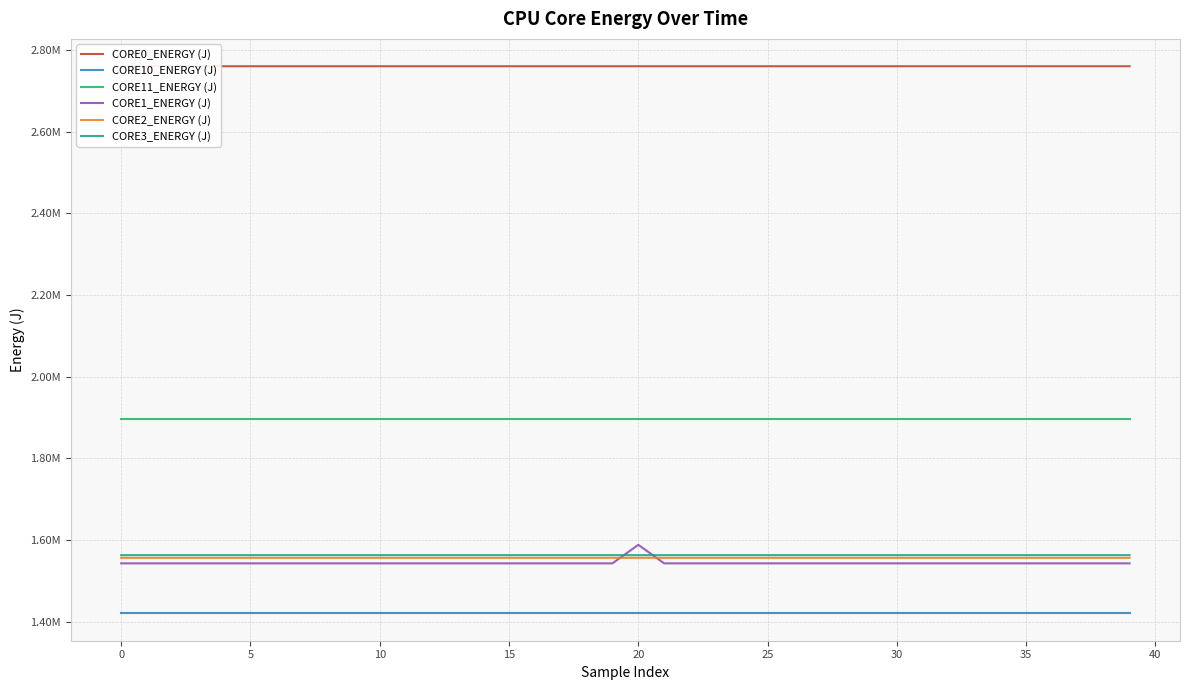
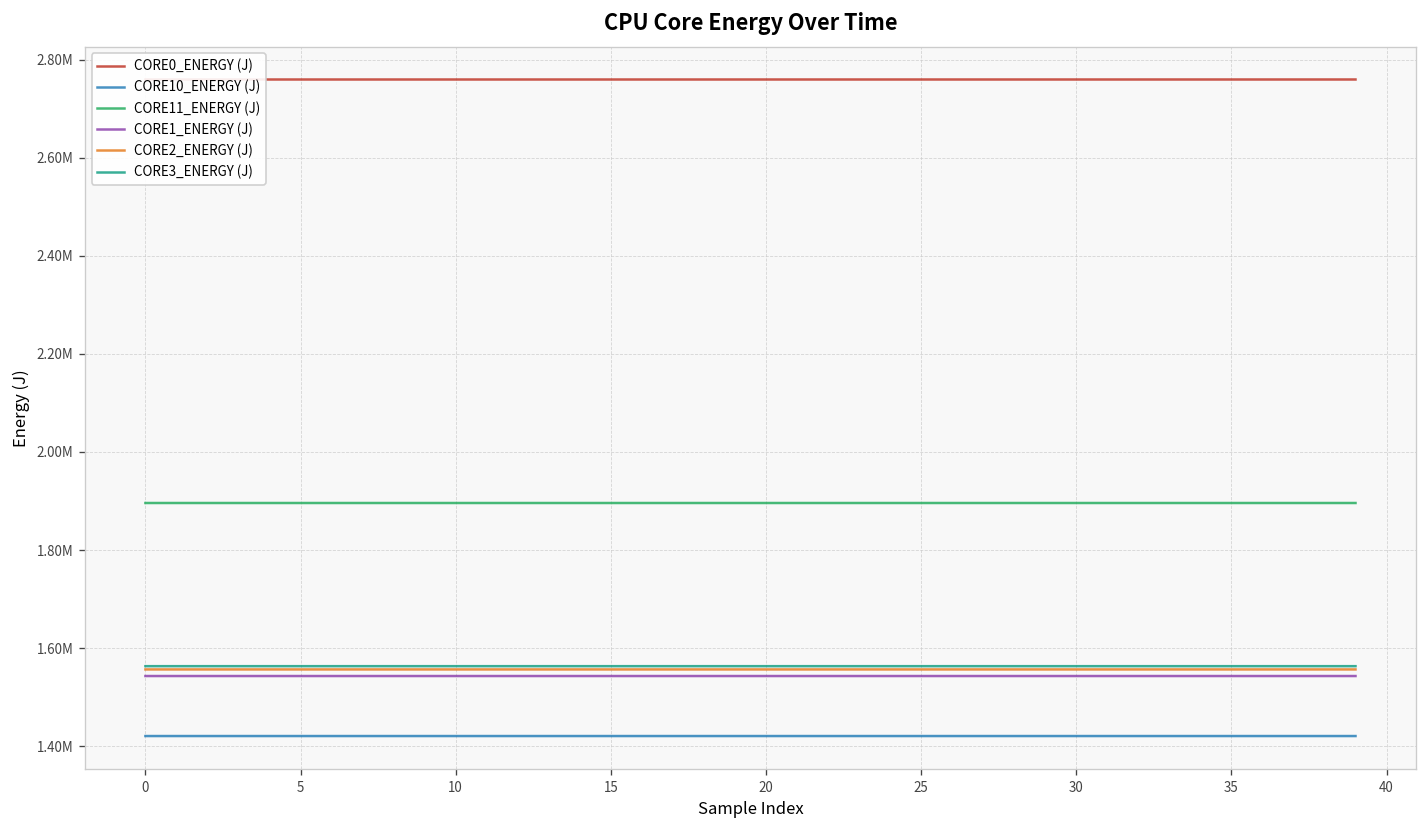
CORE1_ENERGY (J), 20: 1590000 -> 1540000
